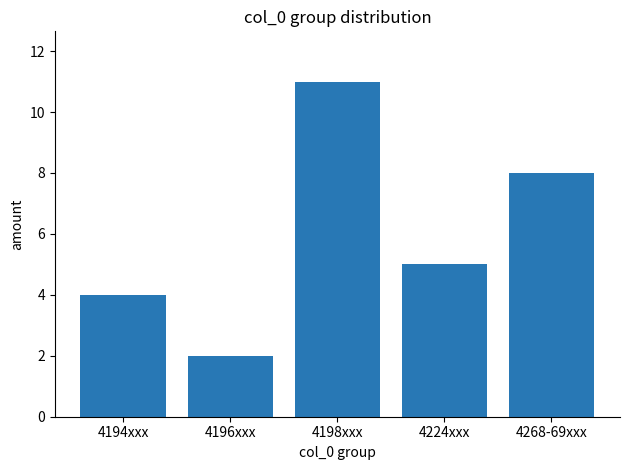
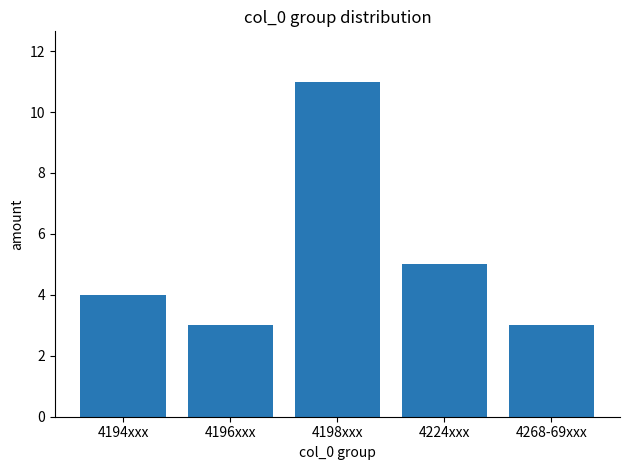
4196xxx: 2 -> 3
4268-69xxx: 8 -> 3
